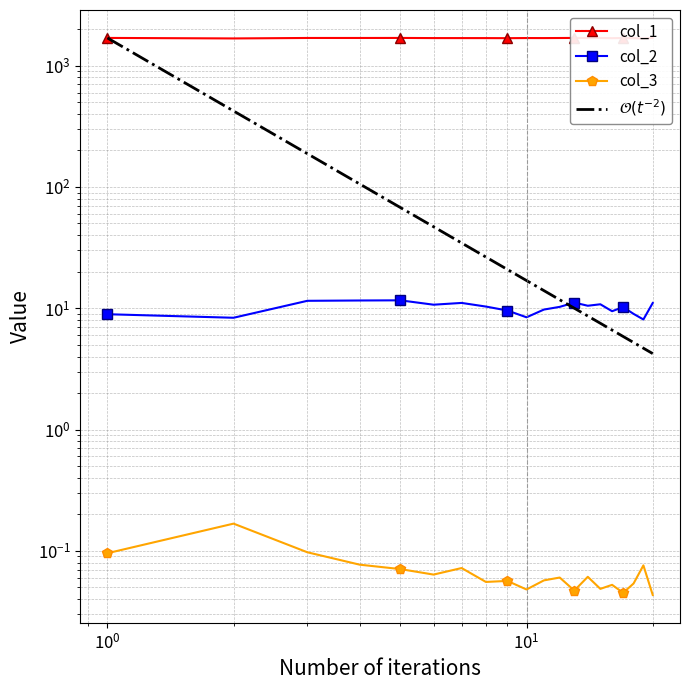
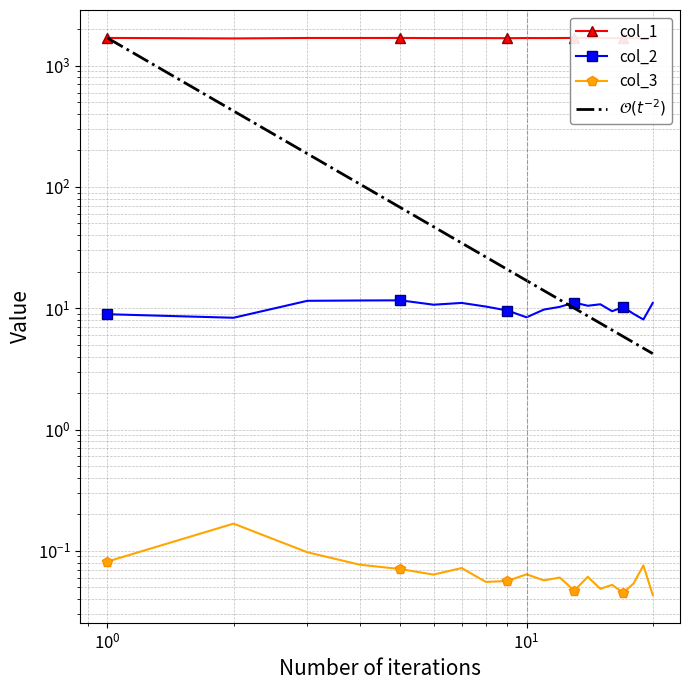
col_3, 10^0: 0.10 -> 0.08
col_3, 10^1: 0.048 -> 0.06
